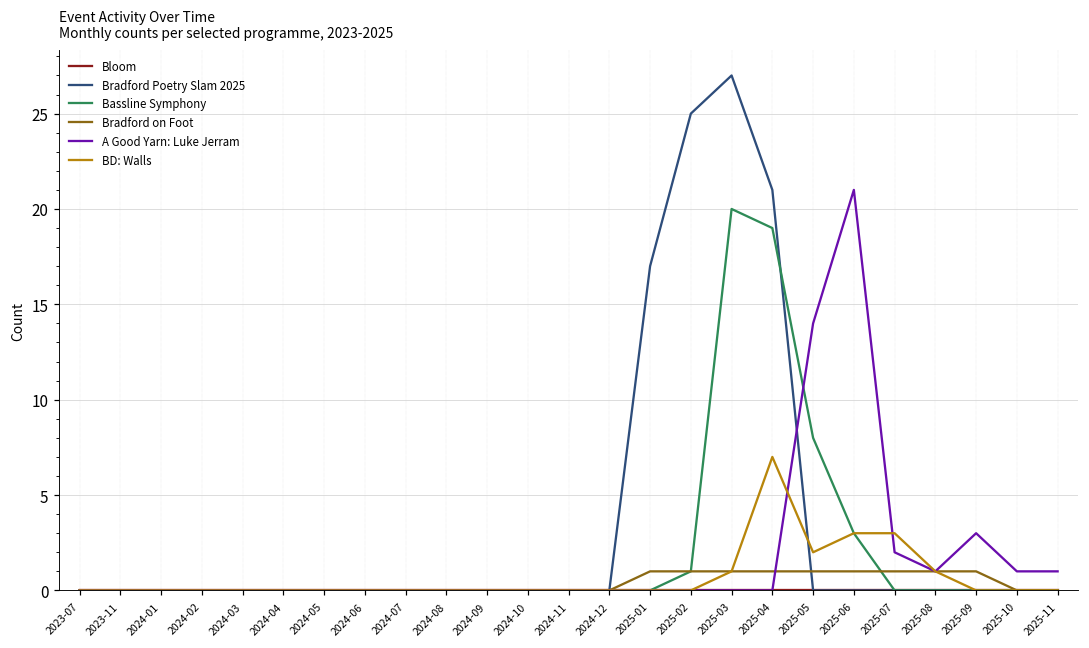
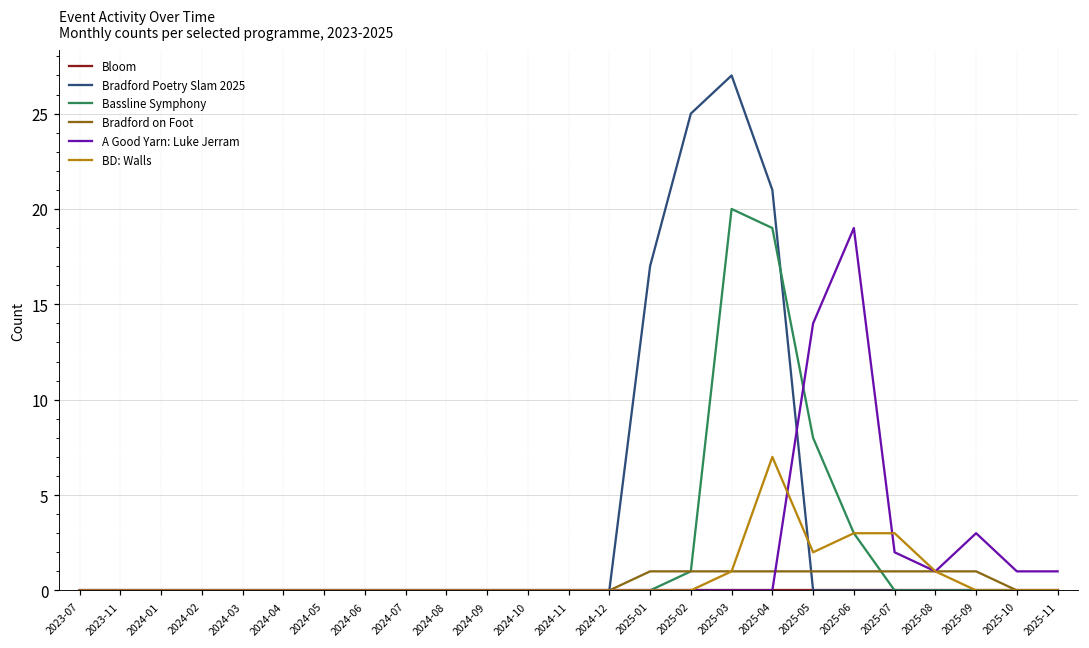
A Good Yarn: Luke Jerram, 2025-06: 21 -> 19
